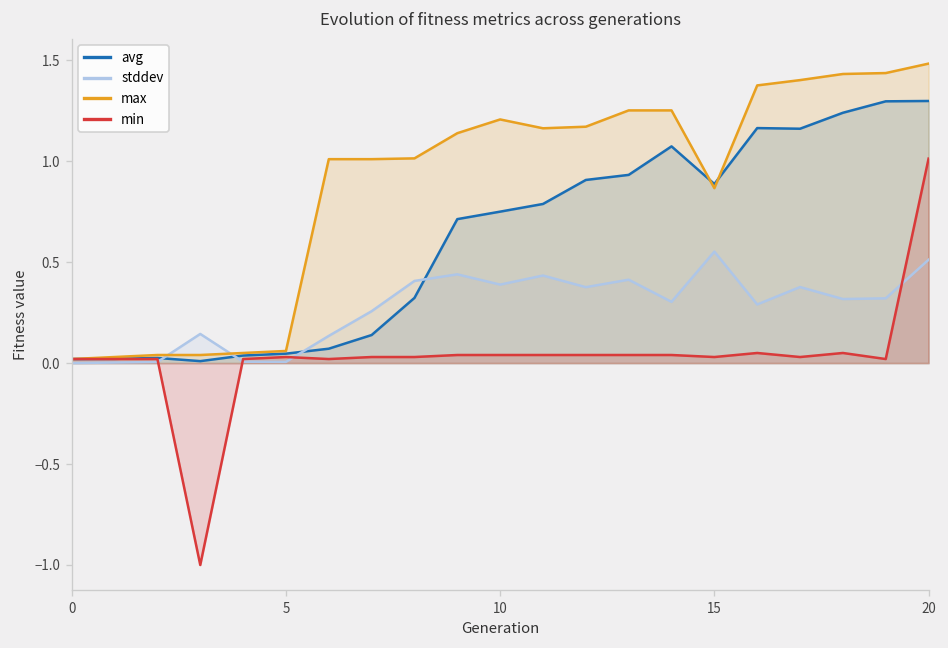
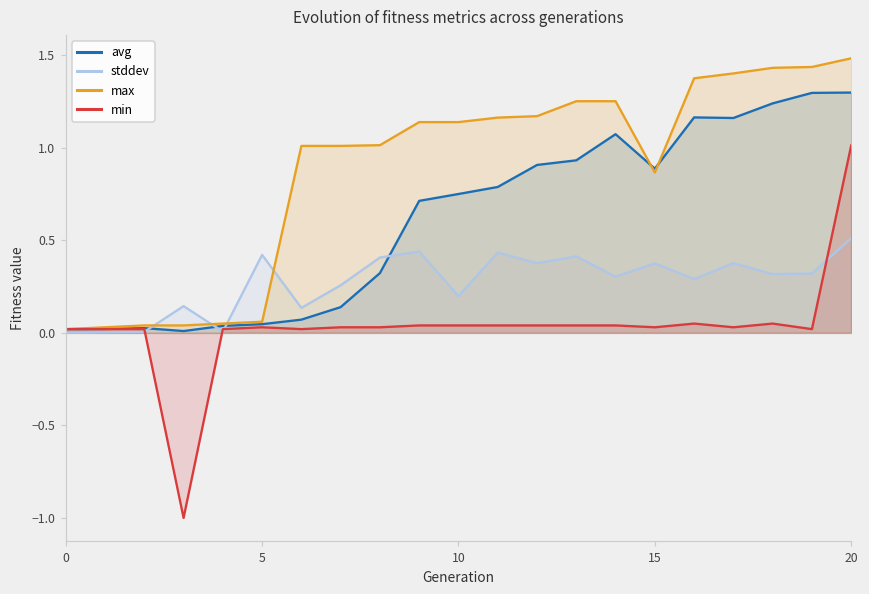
stddev, 5: 0.01 -> 0.42
stddev, 10: 0.39 -> 0.20
max, 10: 1.21 -> 1.14
stddev, 15: 0.55 -> 0.38
